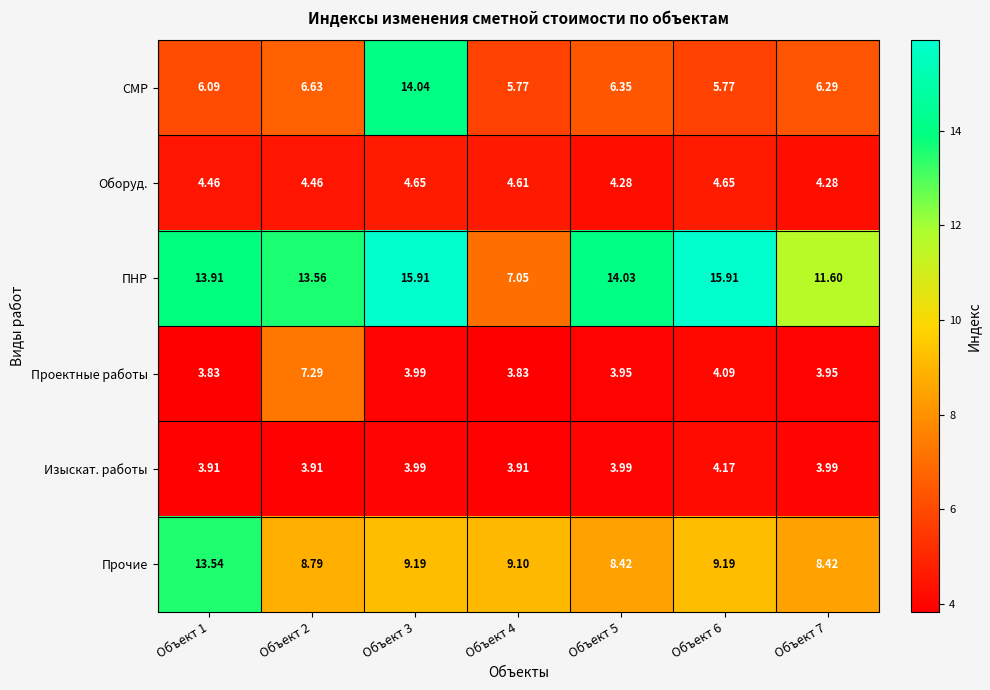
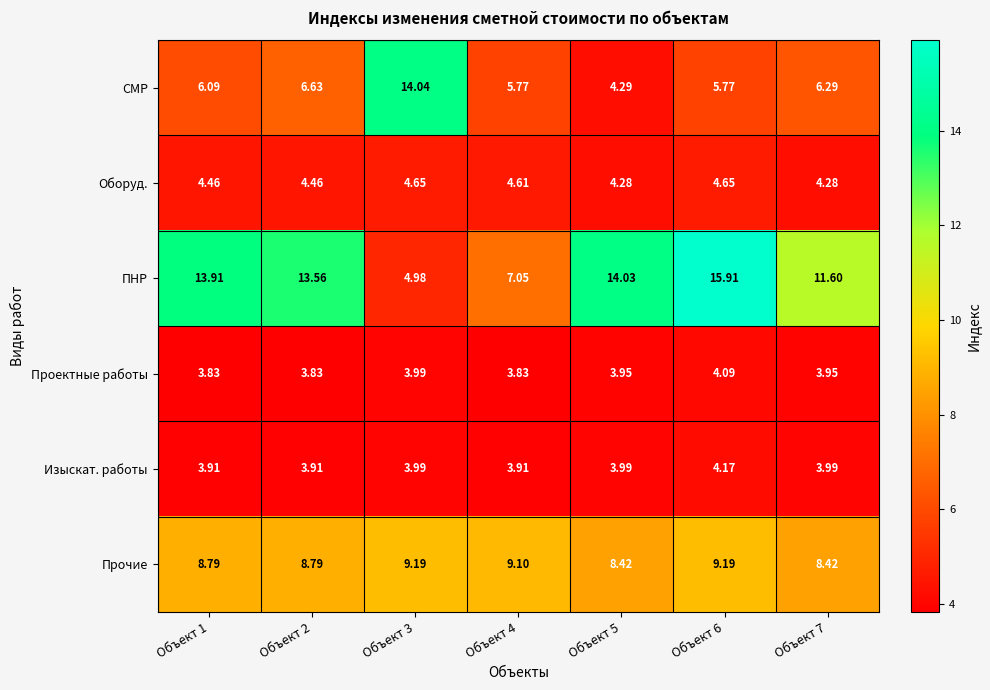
СМР, Объект 5: 6.35 -> 4.29
ПНР, Объект 3: 15.91 -> 4.98
Проектные работы, Объект 2: 7.29 -> 3.83
Прочие, Объект 1: 13.54 -> 8.79
